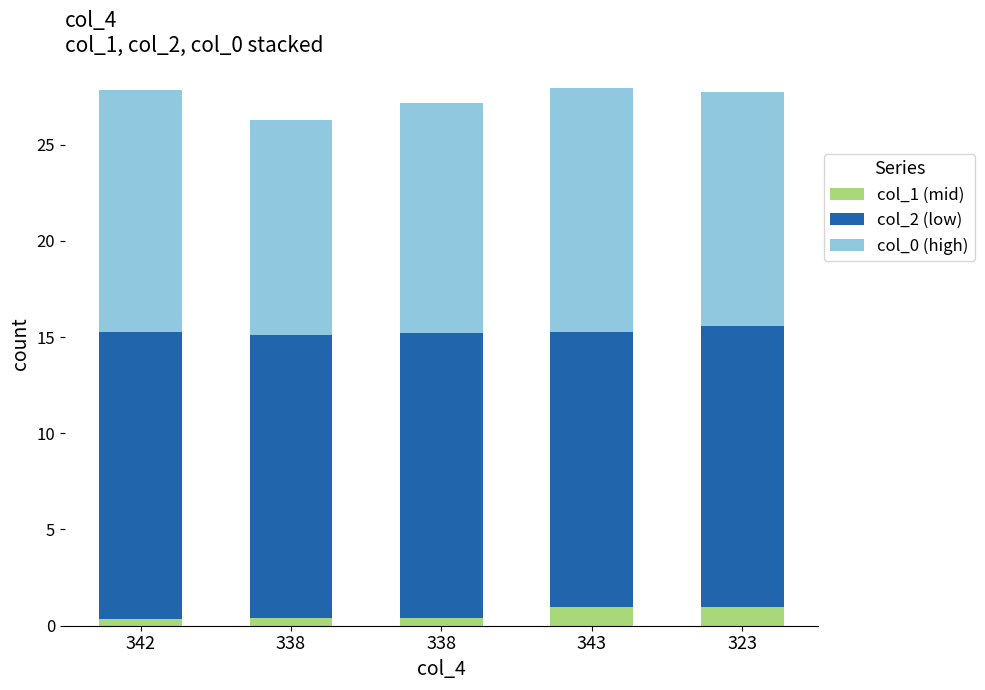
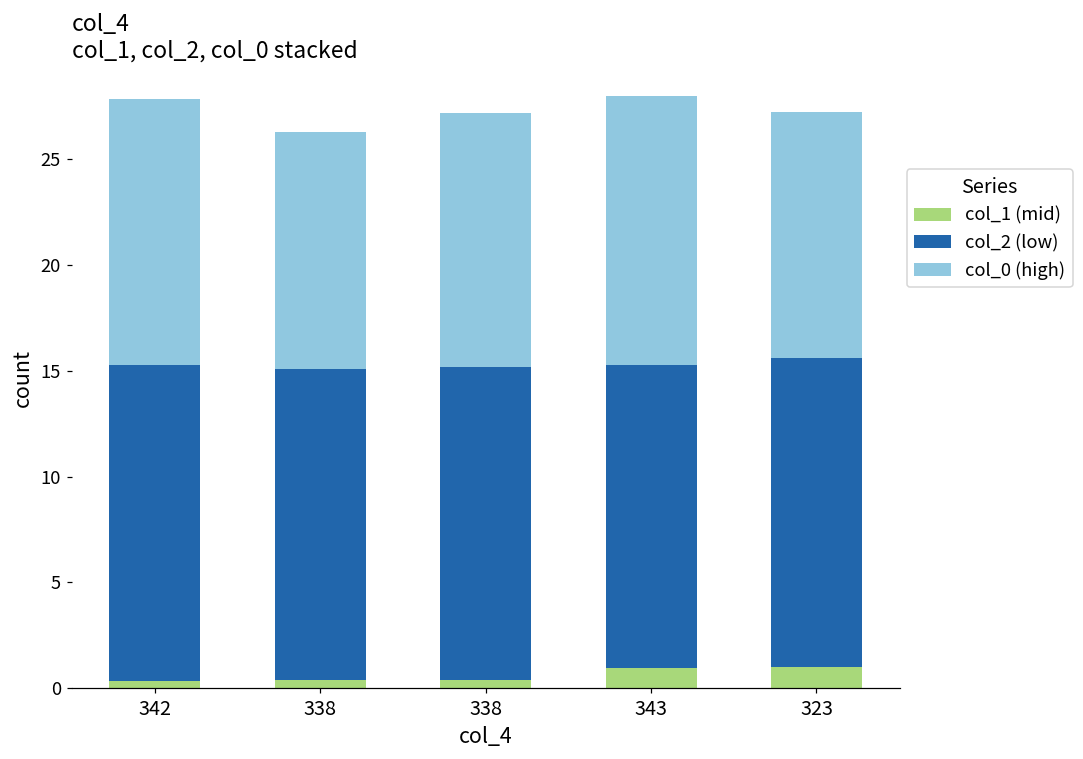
col_0 (high), 323: 12.2 -> 11.7
